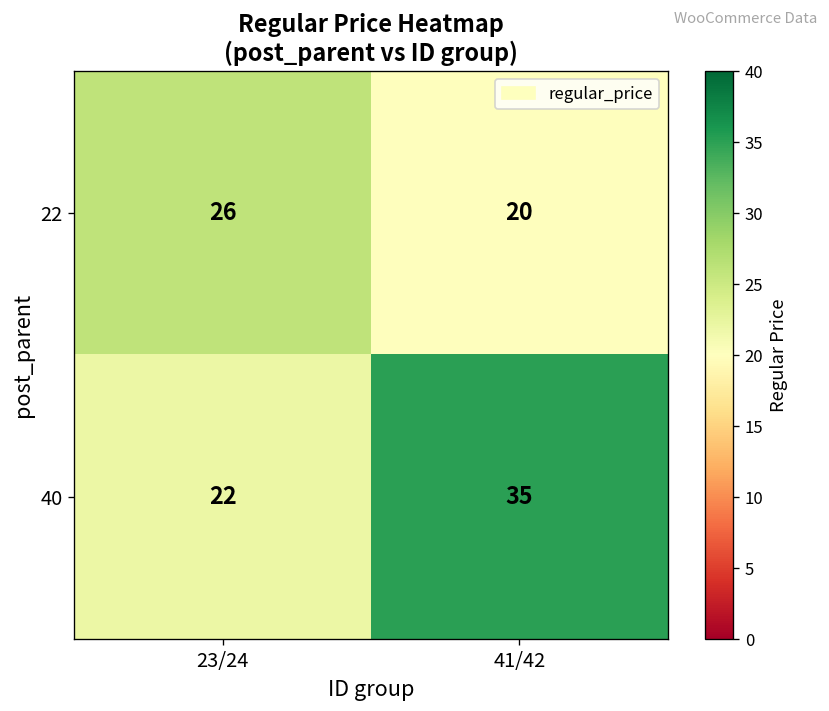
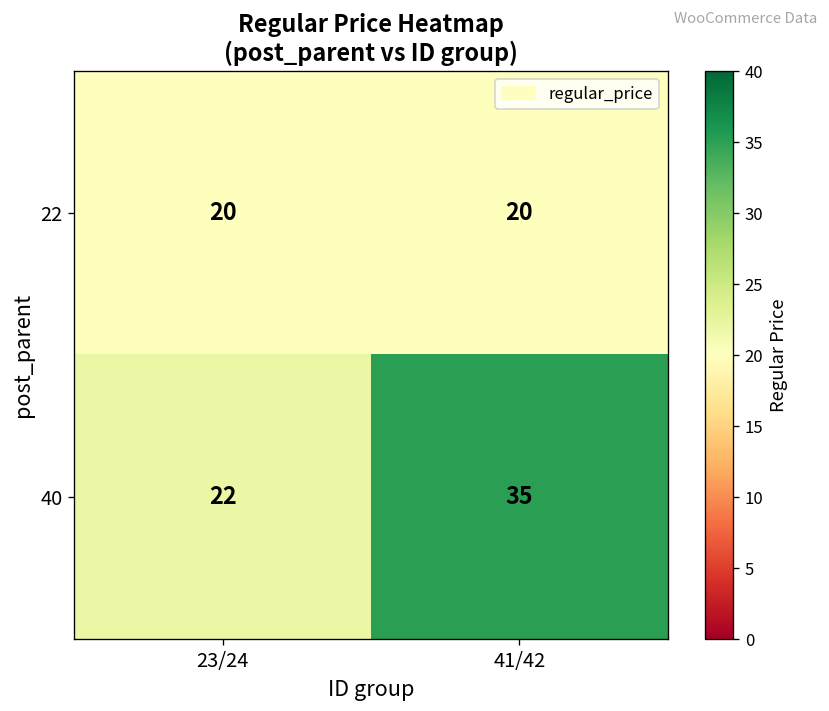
22, 23/24: 26 -> 20
